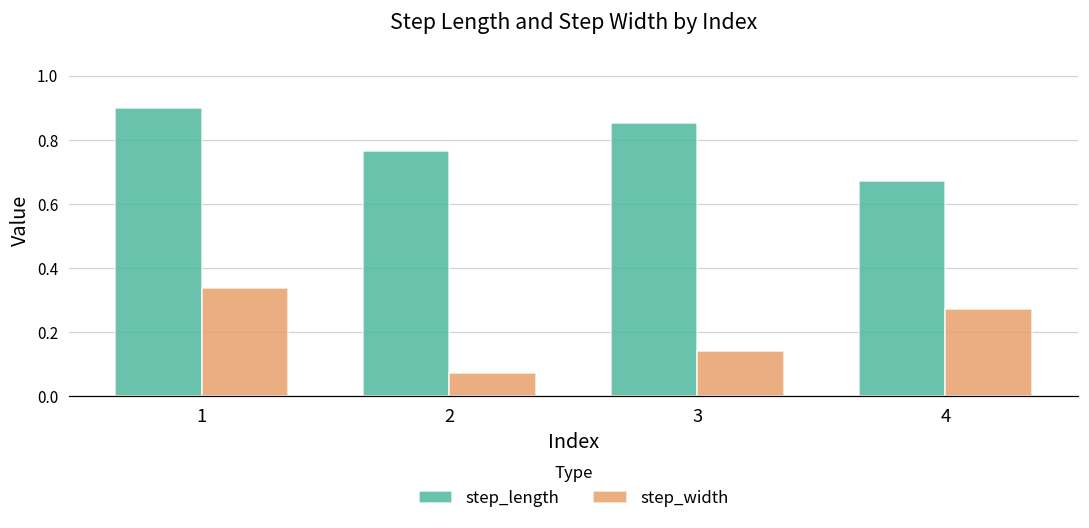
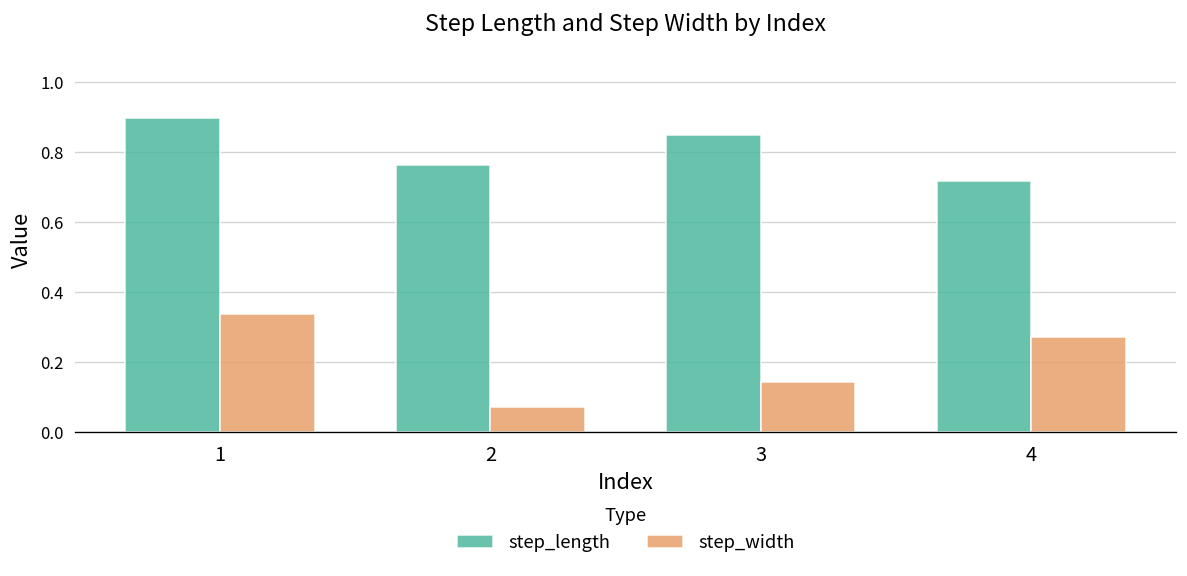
step_length, 4: 0.67 -> 0.72
